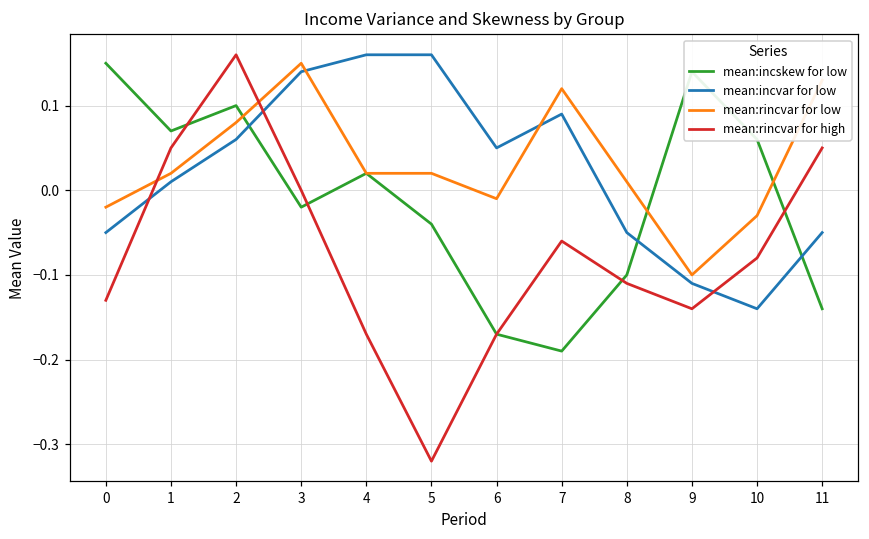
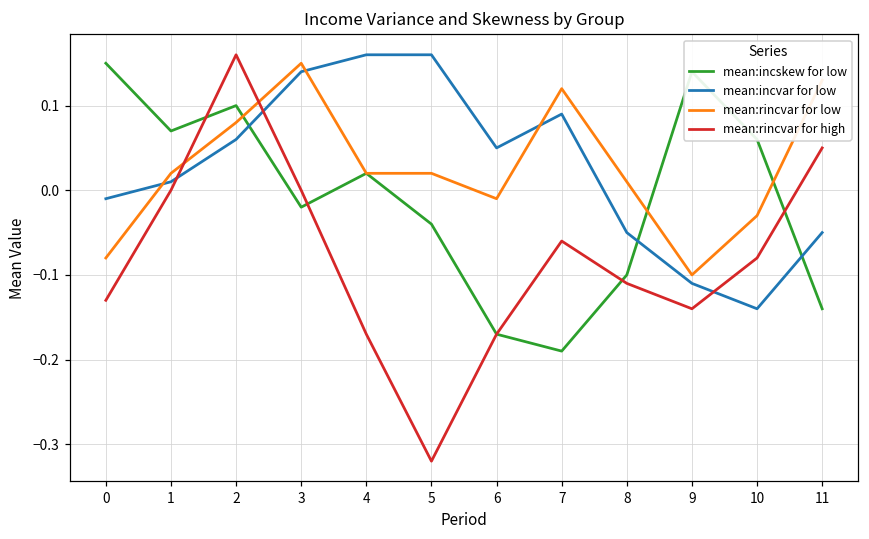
mean:incvar for low, 0: -0.05 -> -0.01
mean:rincvar for low, 0: -0.02 -> -0.08
mean:rincvar for high, 1: 0.05 -> 0.00
